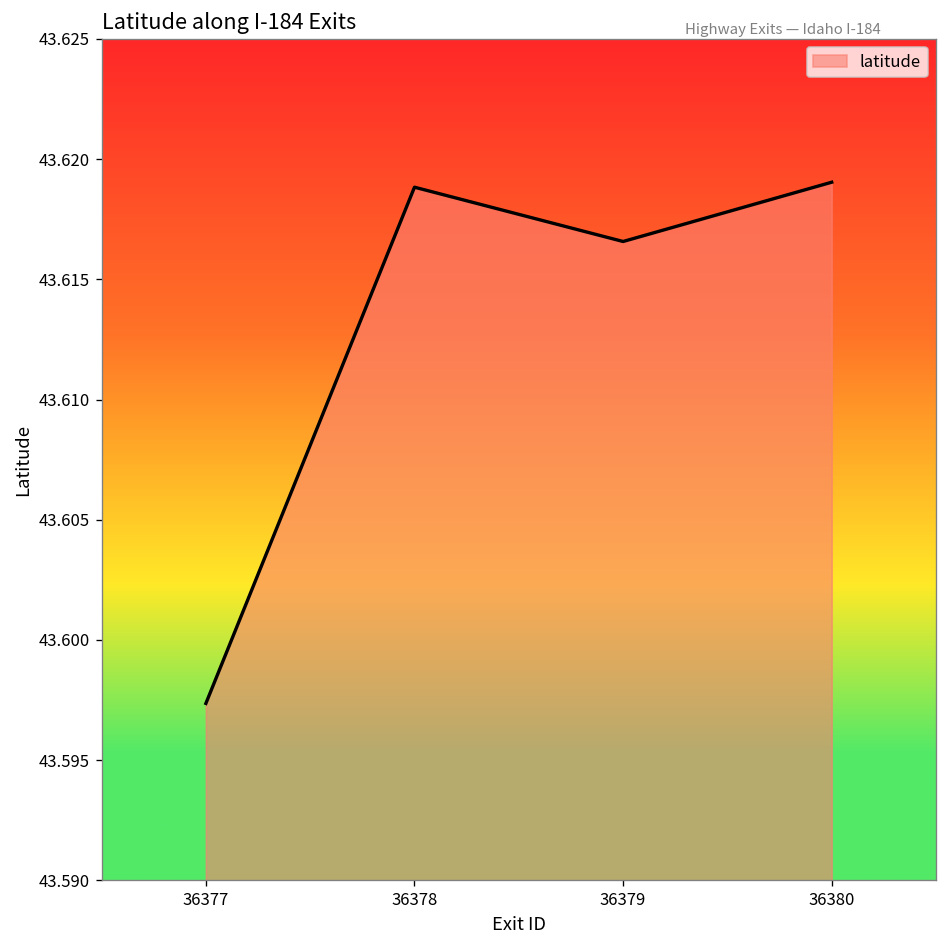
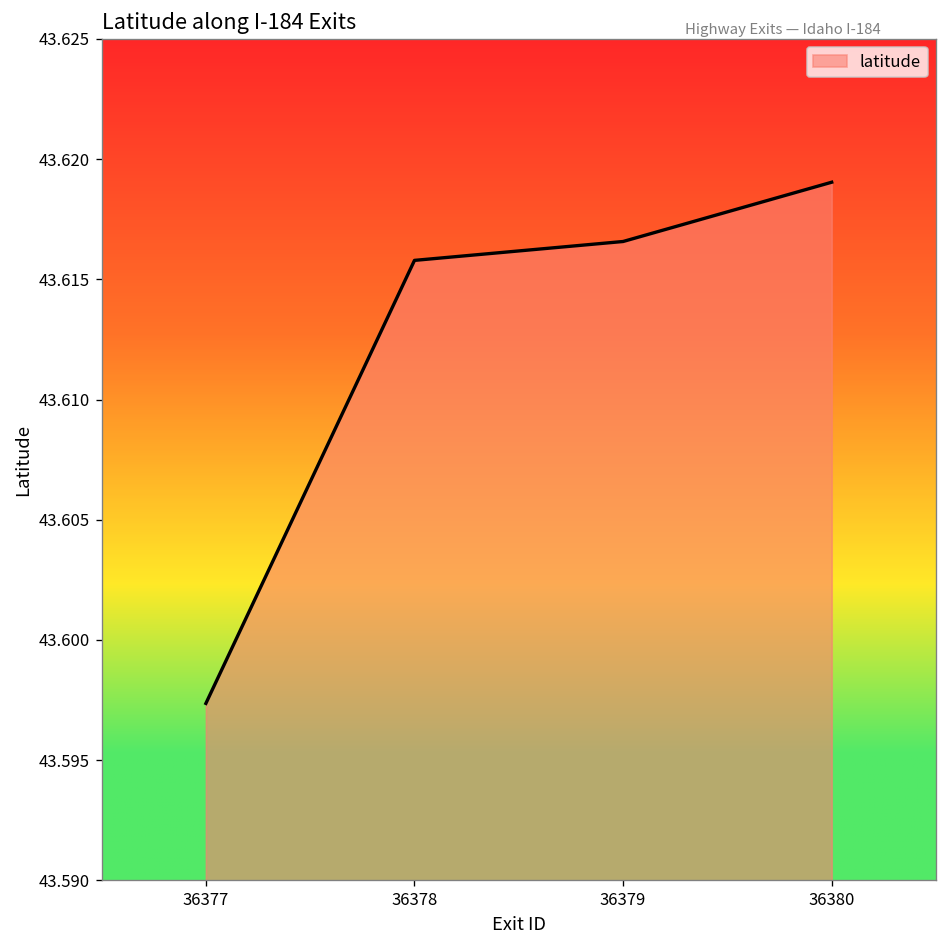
36378: 43.6188 -> 43.6158
